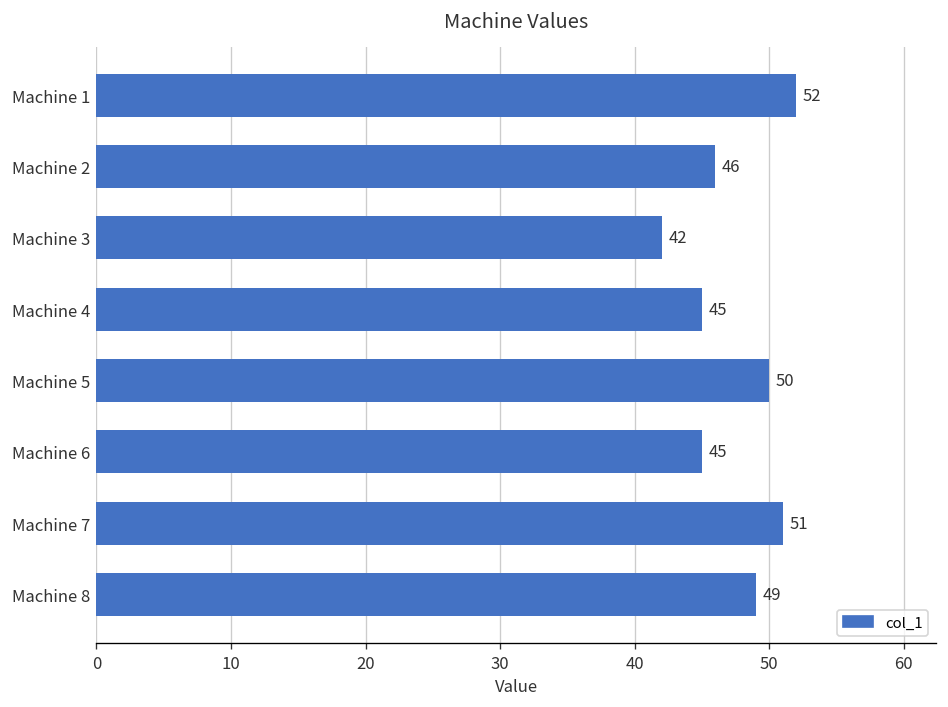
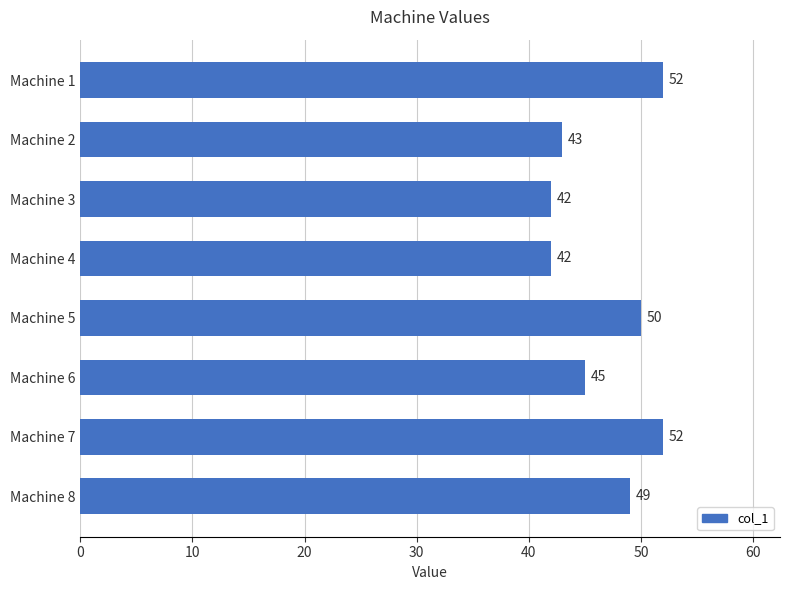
Machine 2: 46 -> 43
Machine 4: 45 -> 42
Machine 7: 51 -> 52
